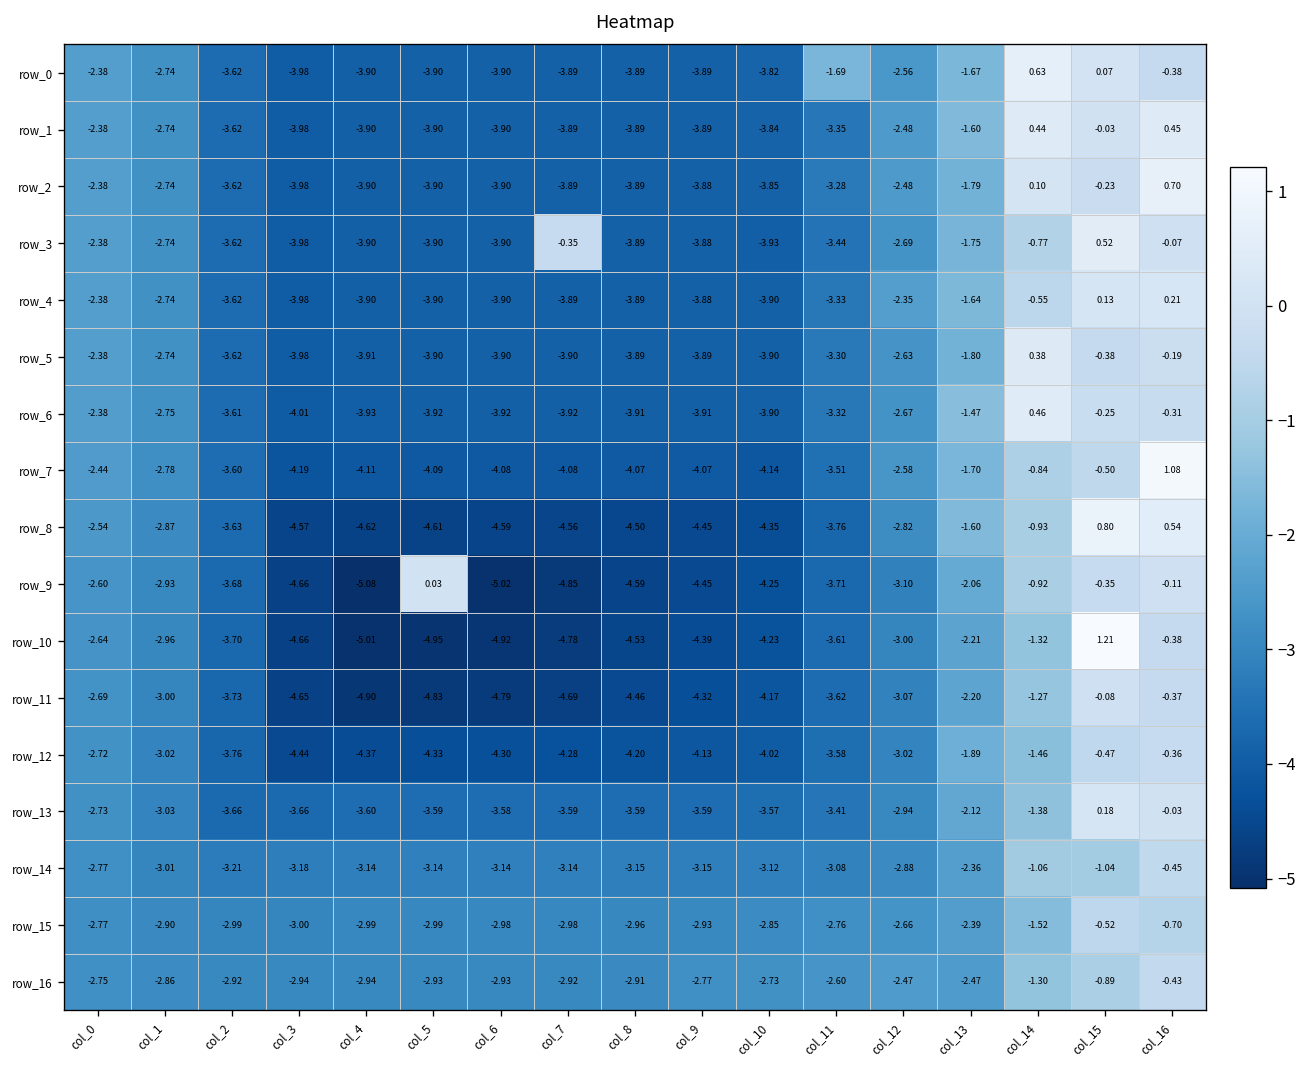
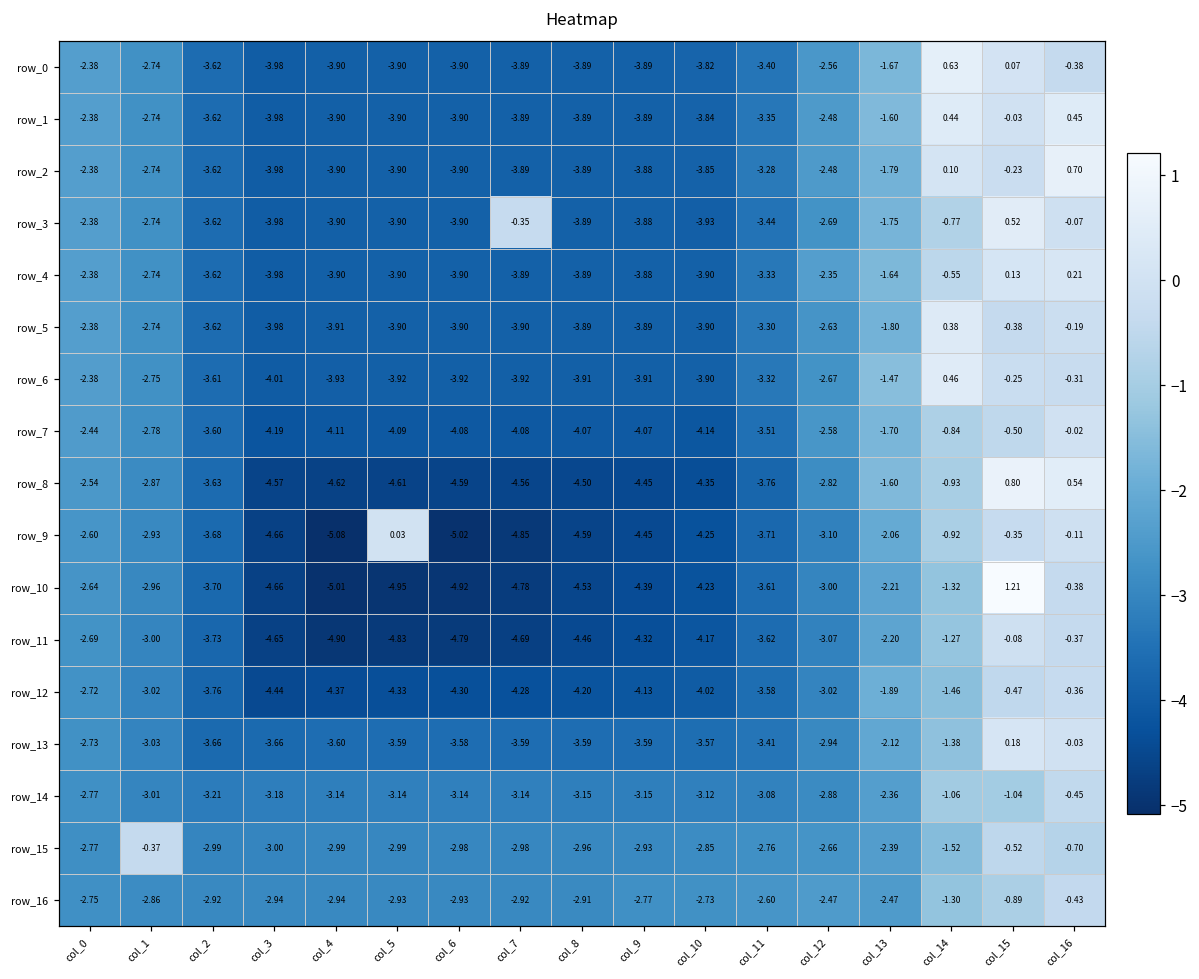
row_0, col_11: -1.69 -> -3.40
row_7, col_16: 1.08 -> -0.02
row_15, col_1: -2.90 -> -0.37
